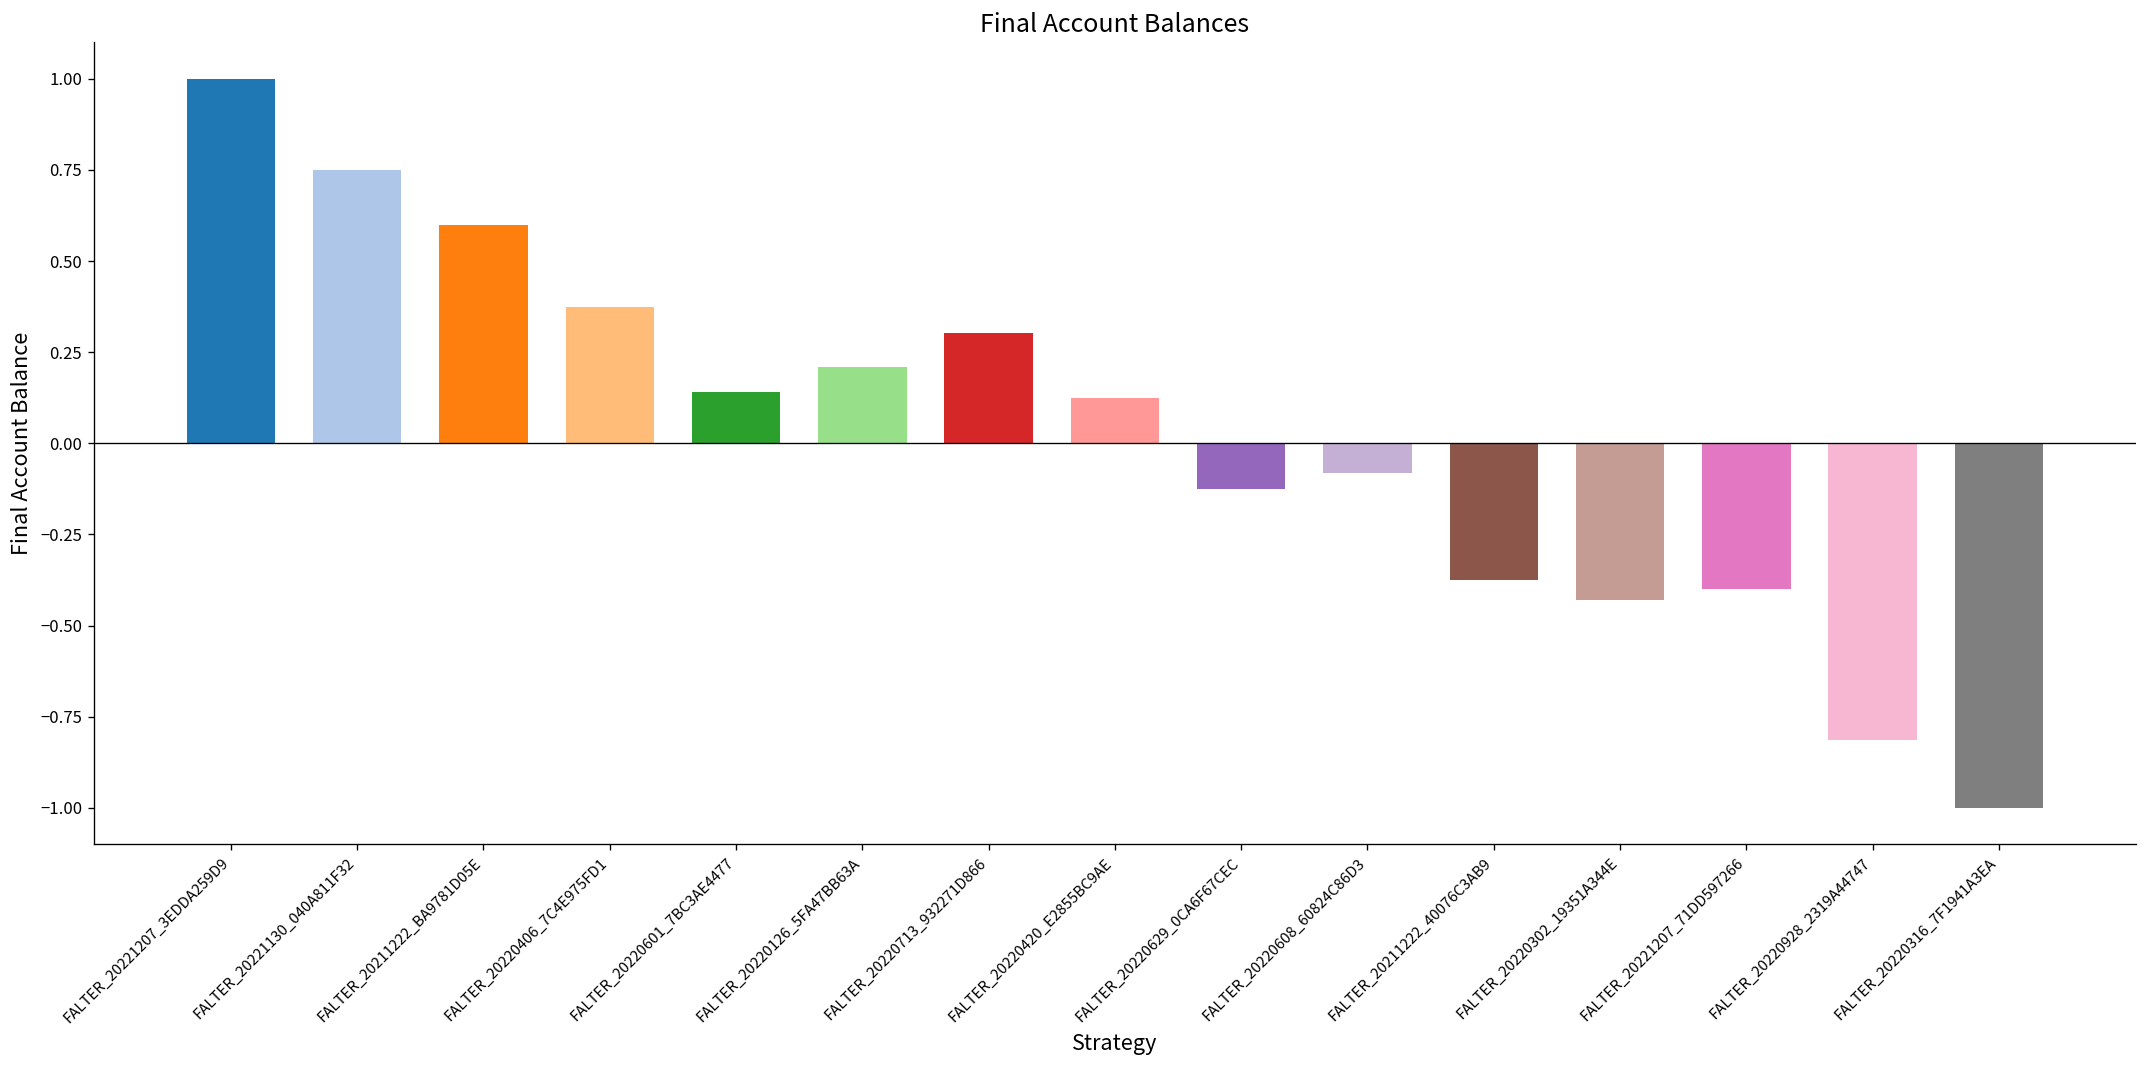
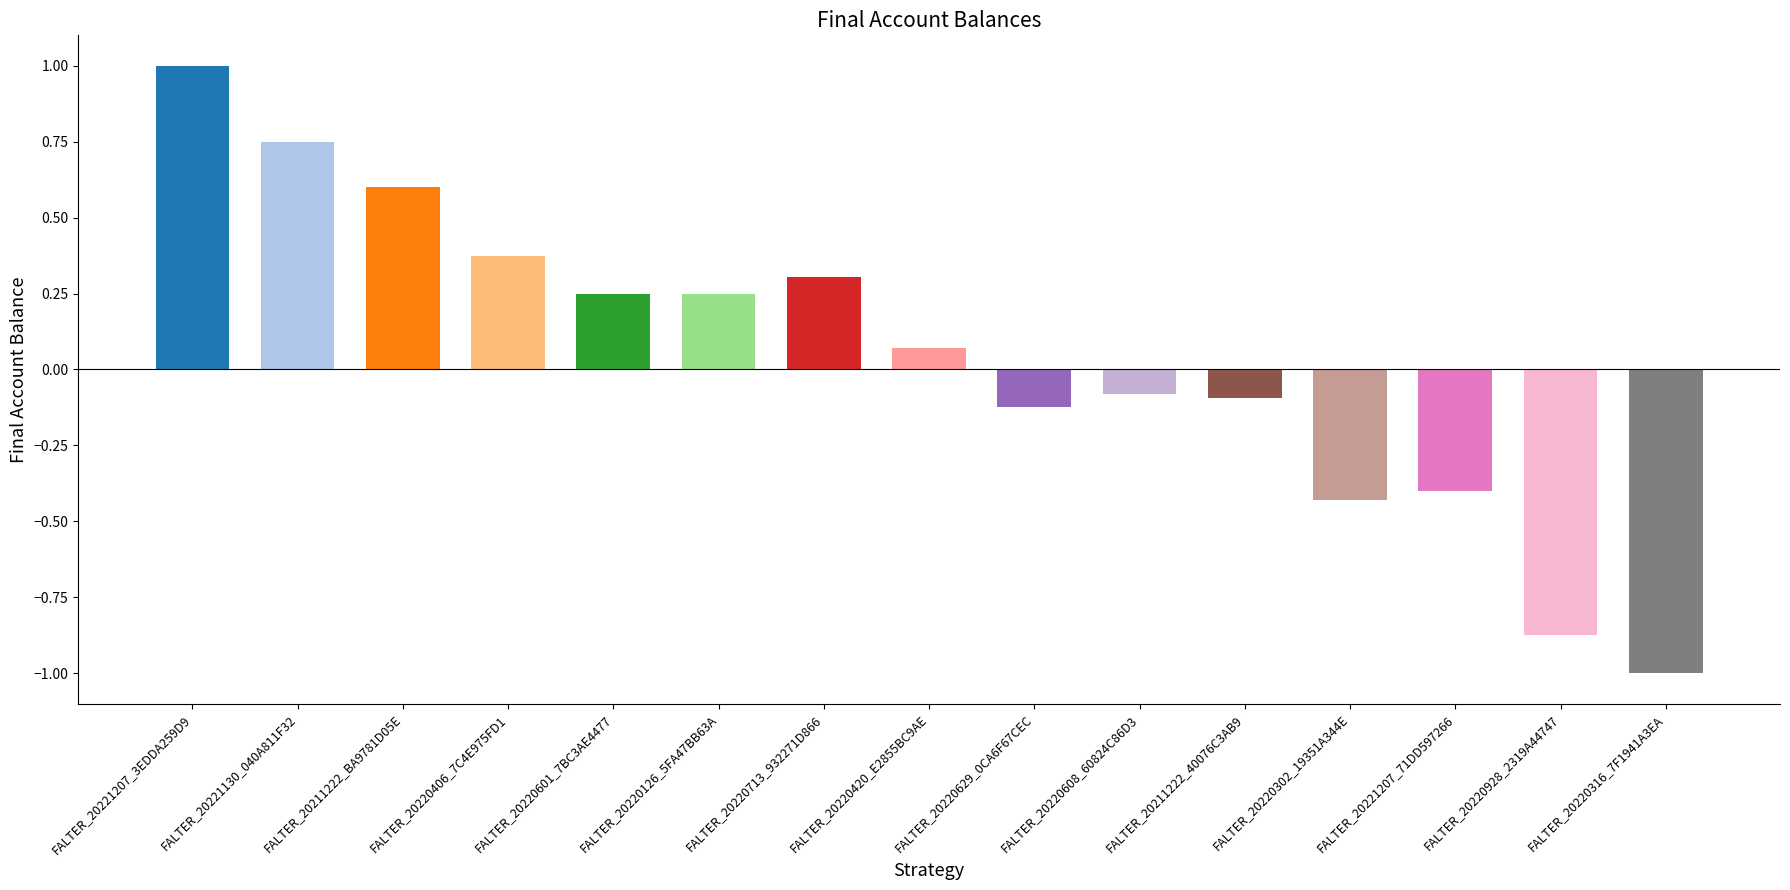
FALTER_20220601_7BC3AE4477: 0.14 -> 0.25
FALTER_20220126_5FA47BB63A: 0.21 -> 0.25
FALTER_20220420_E2855BC9AE: 0.13 -> 0.07
FALTER_20211222_40076C3AB9: -0.38 -> -0.10
FALTER_20220928_2319A44747: -0.81 -> -0.88
